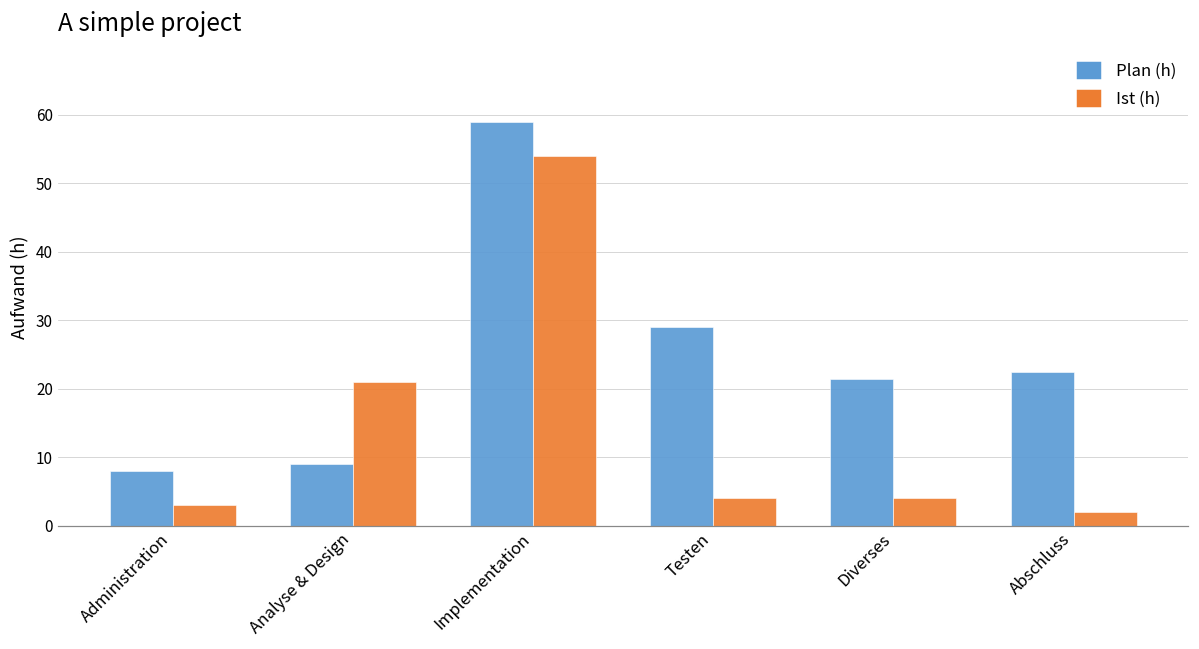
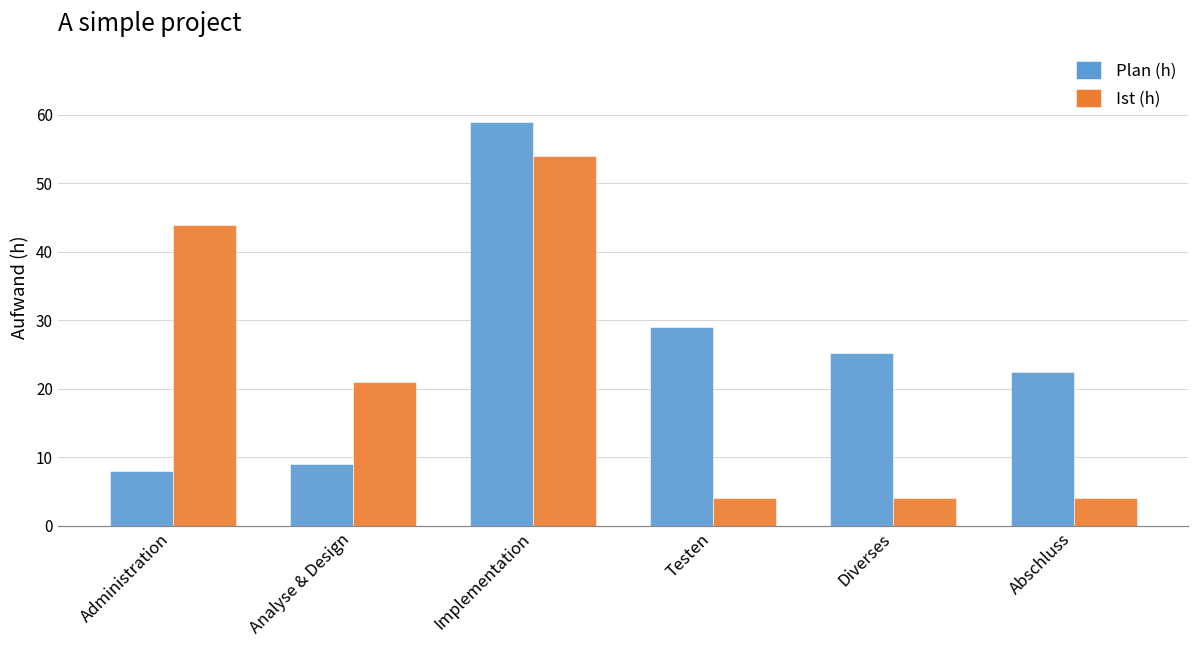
Ist (h), Administration: 3 -> 44
Plan (h), Diverses: 21 -> 25
Ist (h), Abschluss: 2 -> 4
